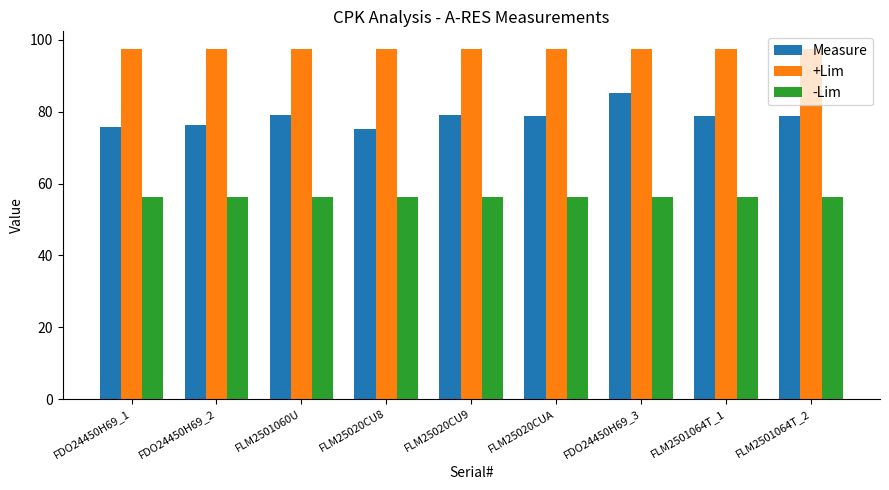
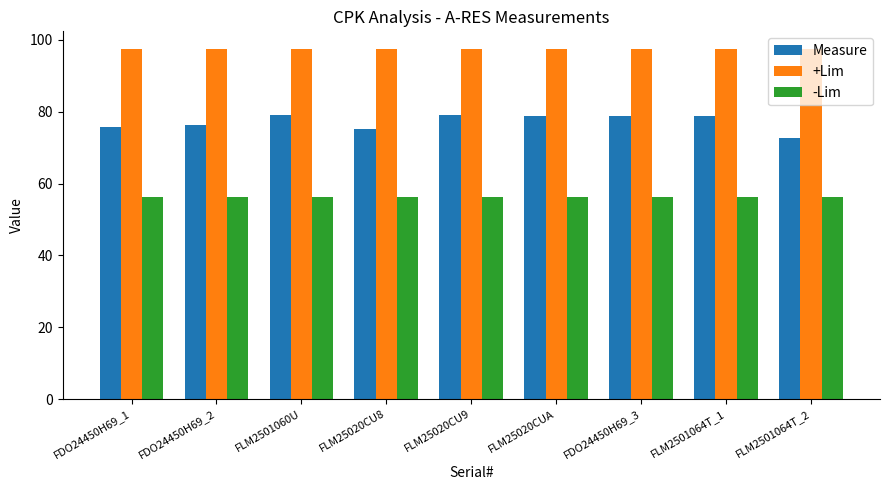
Measure, FDO24450H69_3: 85 -> 79
Measure, FLM2501064T_2: 79 -> 73
